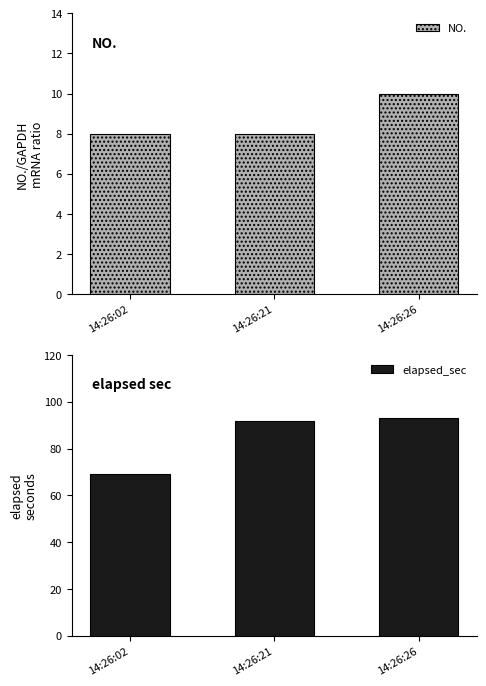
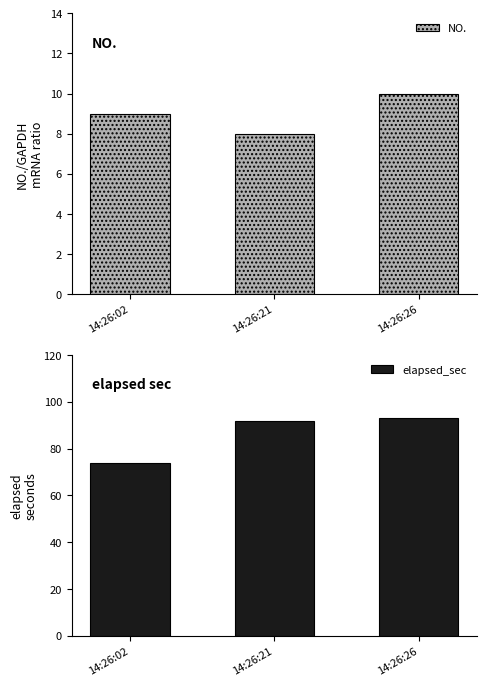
NO., 14:26:02: 8 -> 9
elapsed sec, 14:26:02: 69 -> 74
